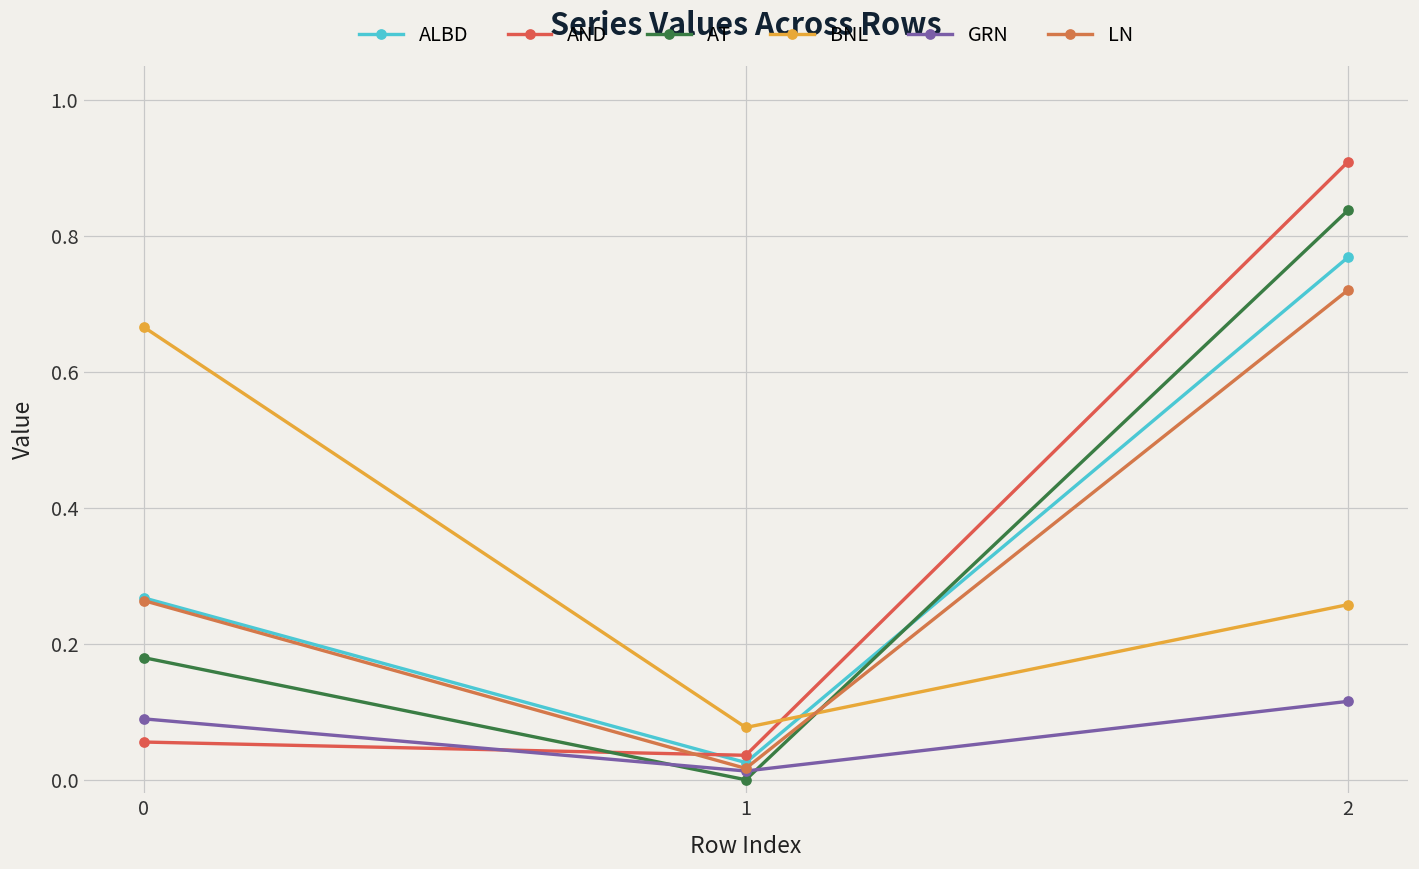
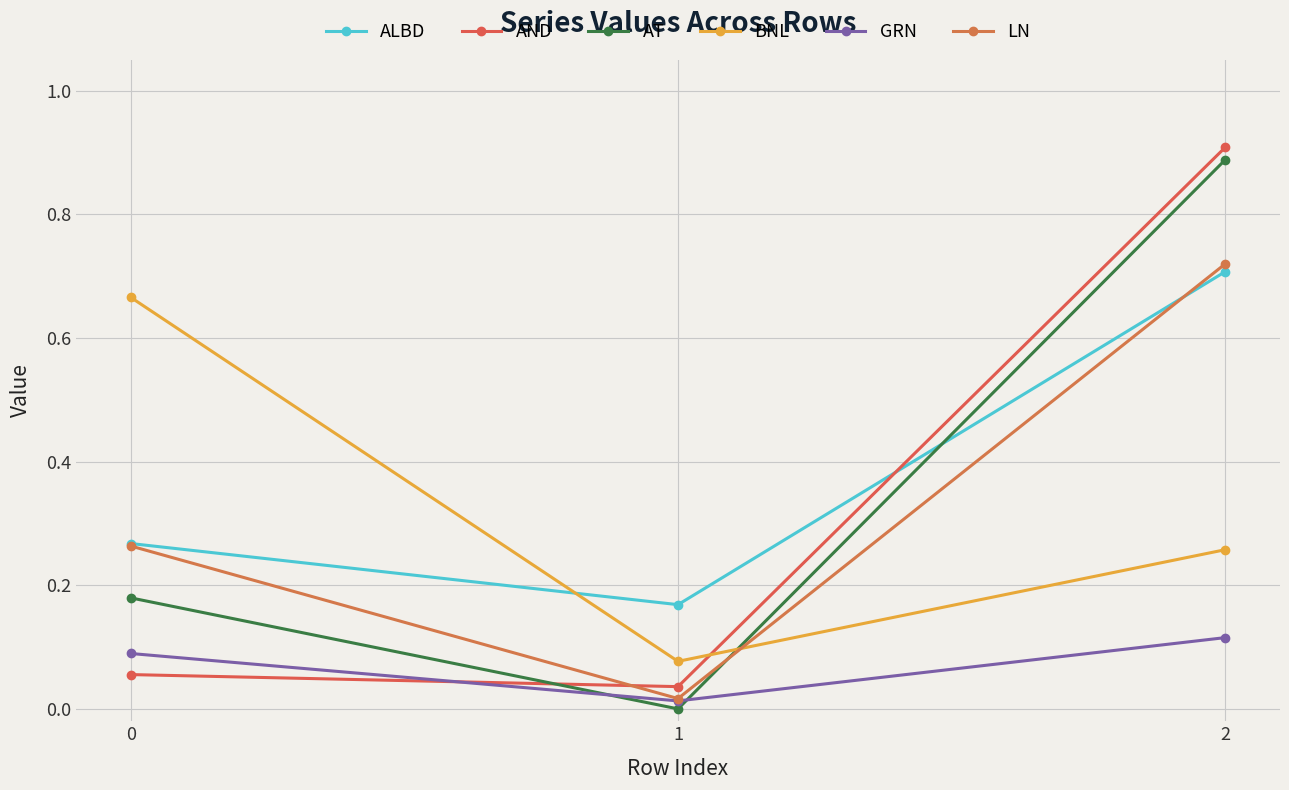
ALBD, 1: 0.03 -> 0.17
ALBD, 2: 0.77 -> 0.71
AT, 2: 0.84 -> 0.89
